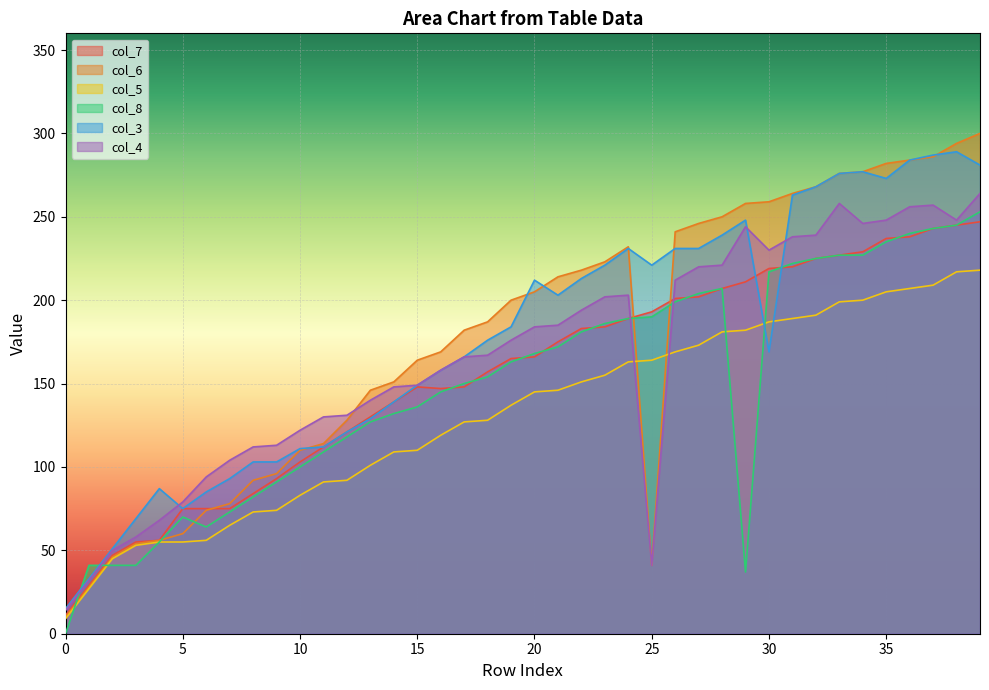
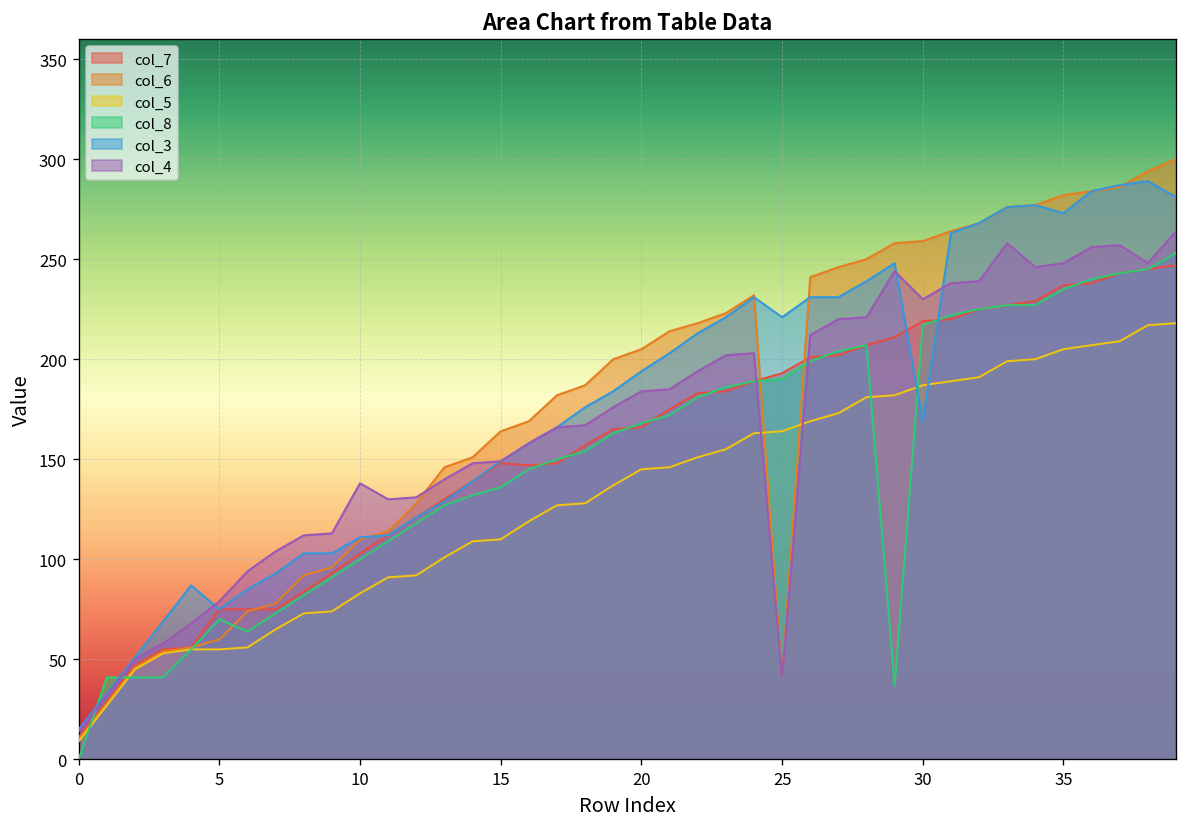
col_4, 10: 122 -> 138
col_3, 20: 212 -> 194
